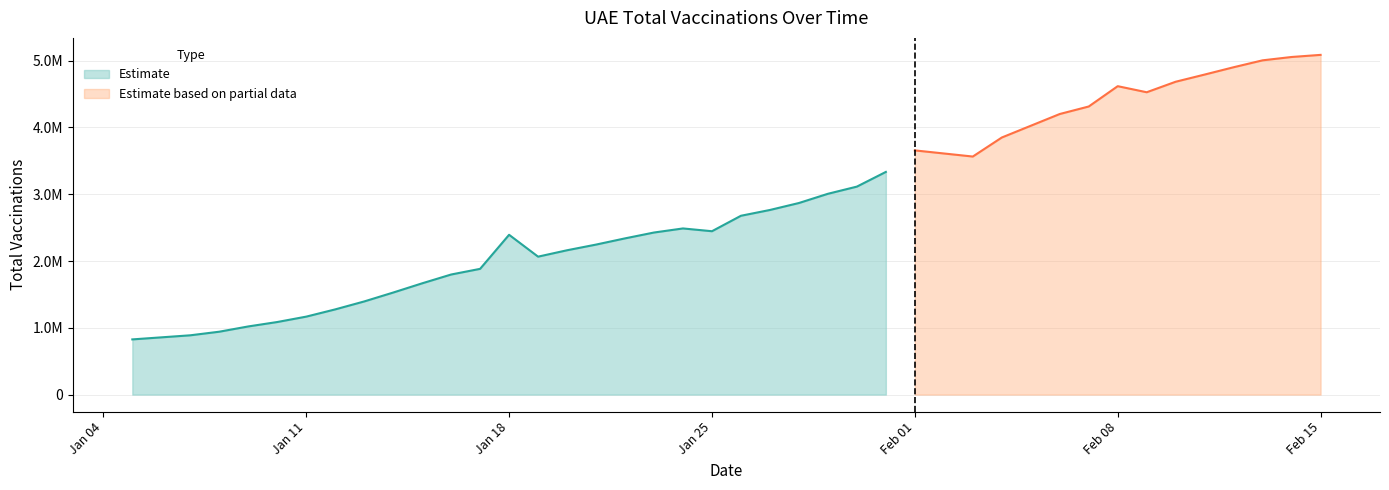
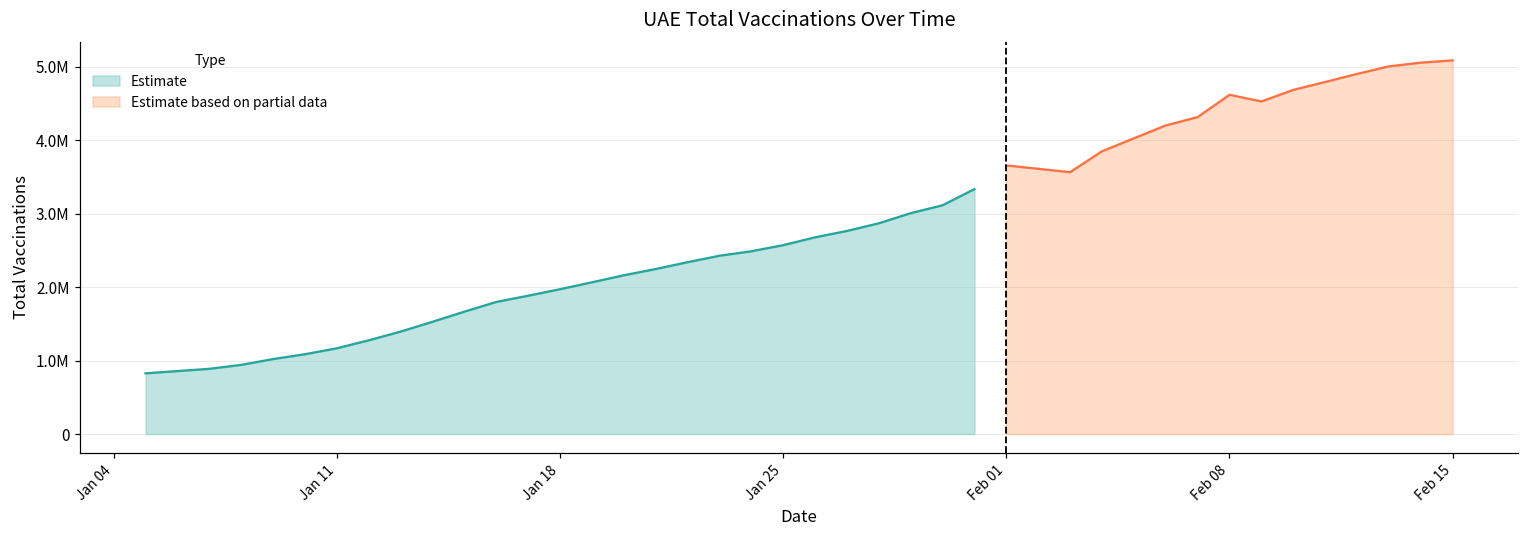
Estimate, Jan 18: 2400000 -> 2000000
Estimate, Jan 25: 2400000 -> 2600000
